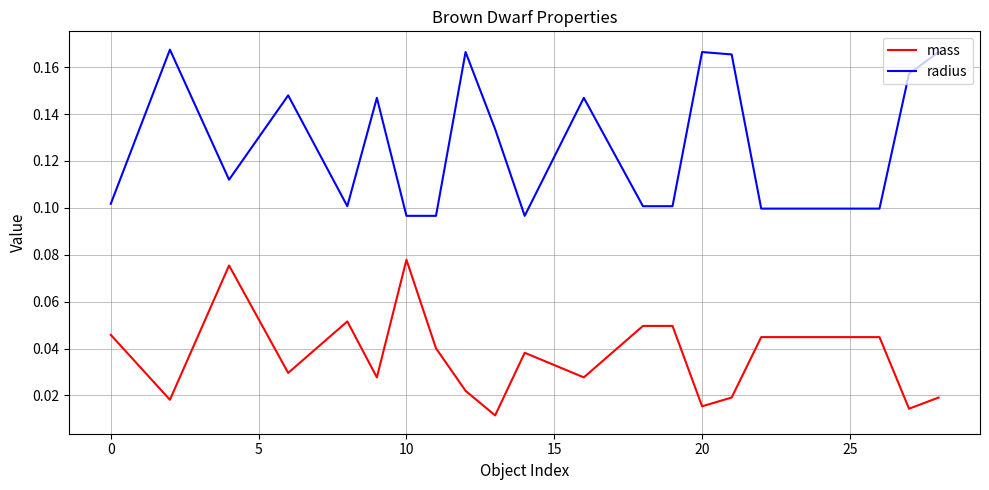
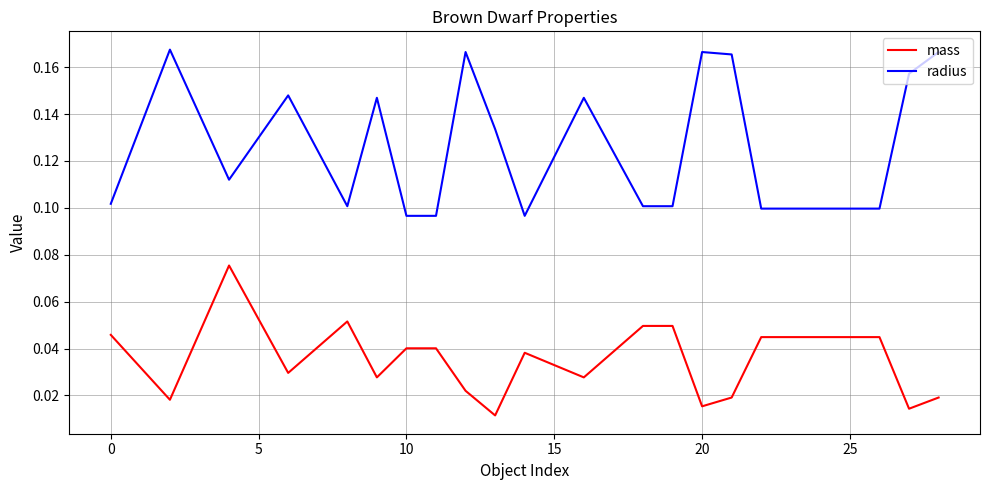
mass, 10: 0.078 -> 0.040
